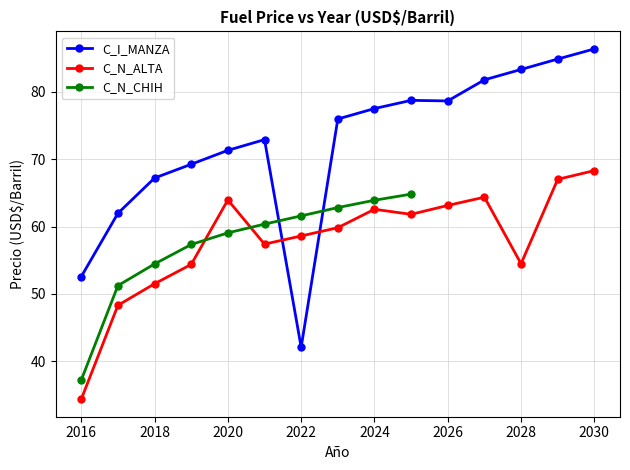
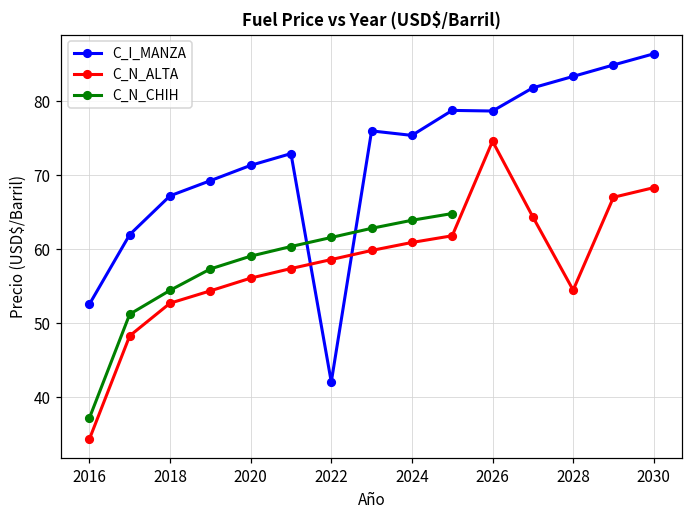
C_N_ALTA, 2018: 52 -> 53
C_N_ALTA, 2020: 64 -> 56
C_I_MANZA, 2024: 78 -> 75
C_N_ALTA, 2024: 63 -> 61
C_N_ALTA, 2026: 63 -> 75
